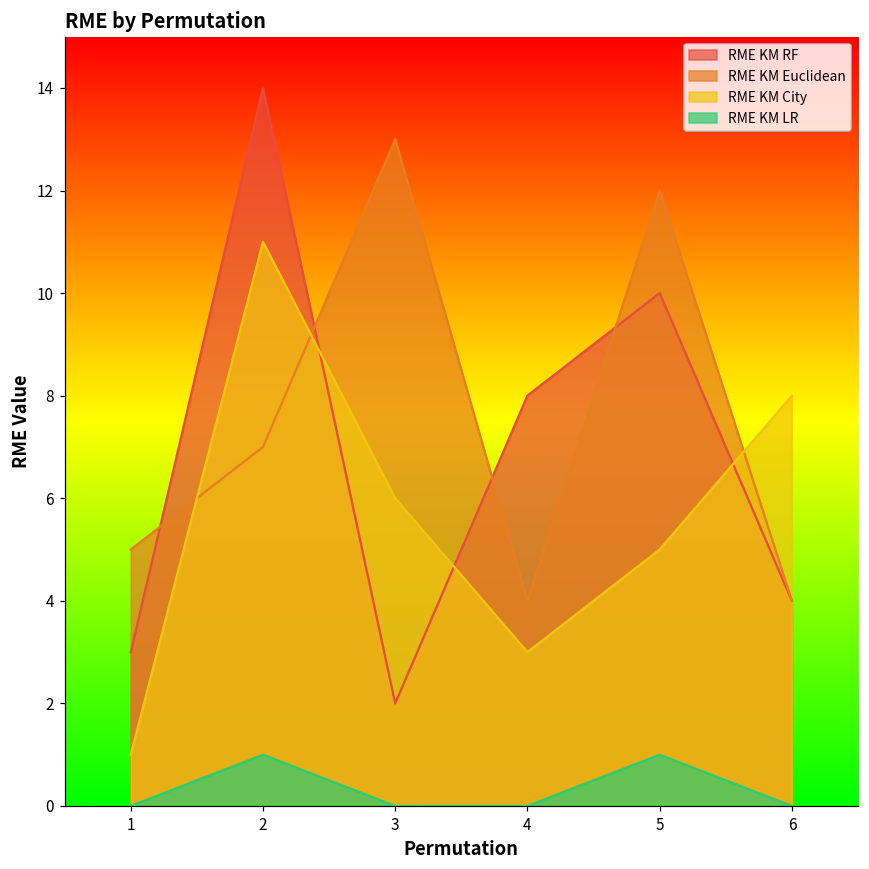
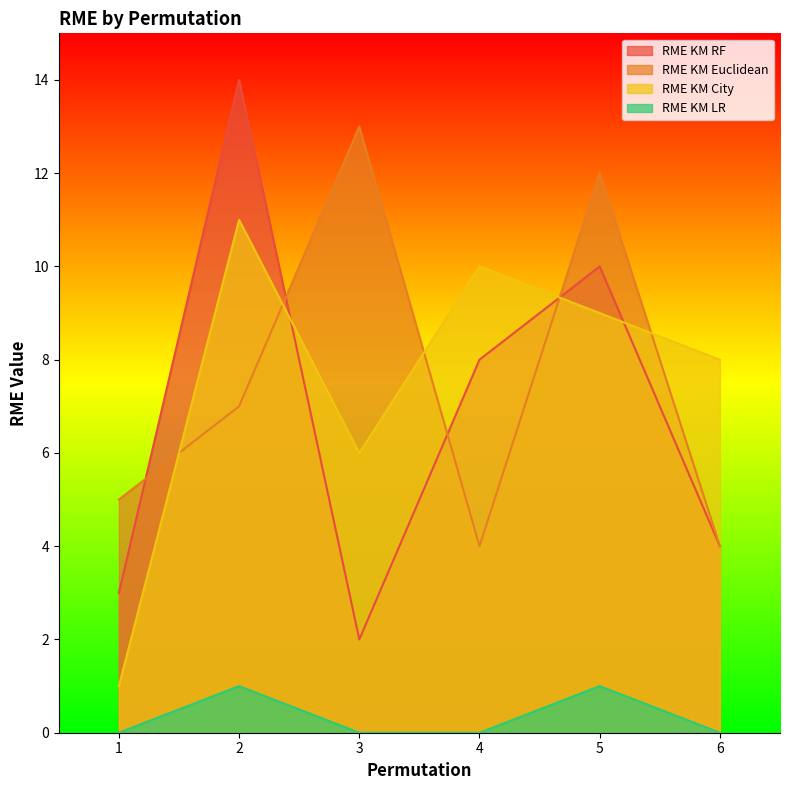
RME KM City, 4: 3 -> 10
RME KM City, 5: 5 -> 9
